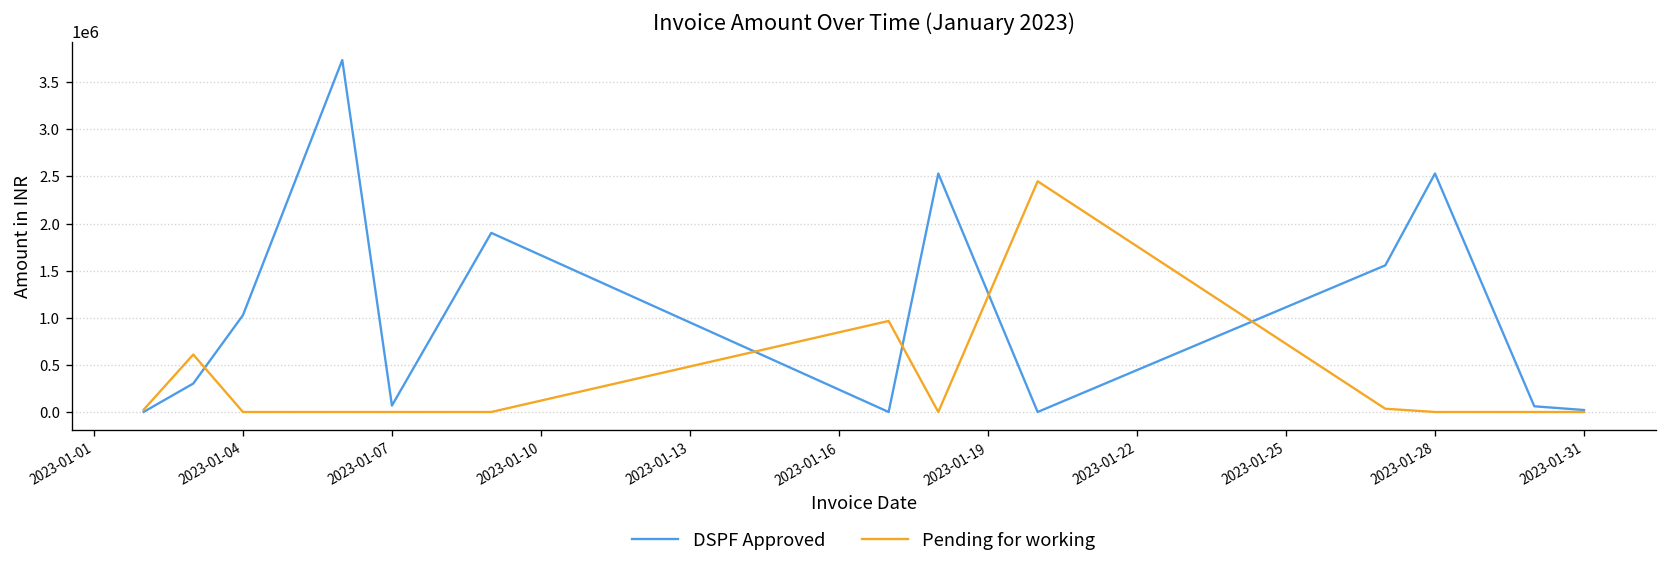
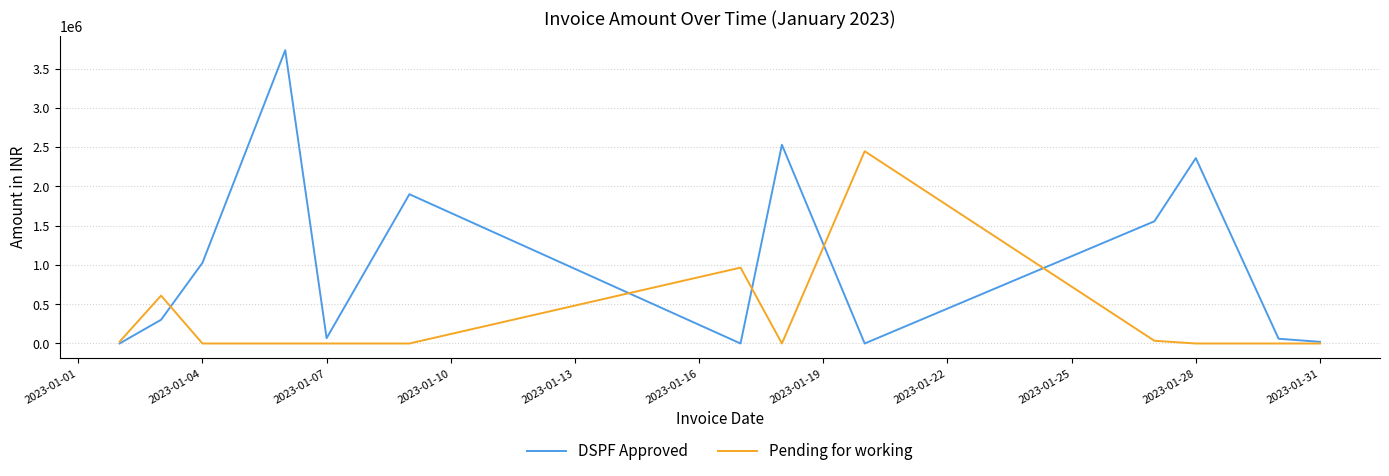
DSPF Approved, 2023-01-28: 2500000 -> 2400000
